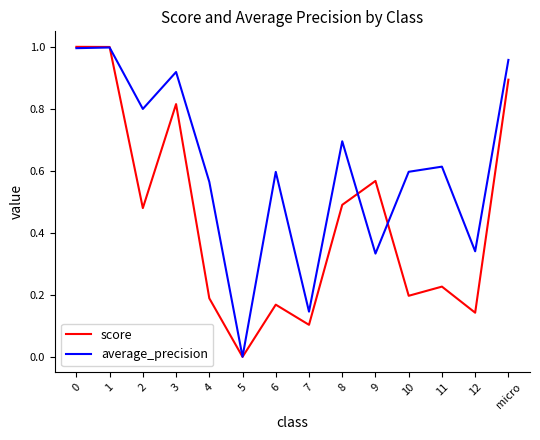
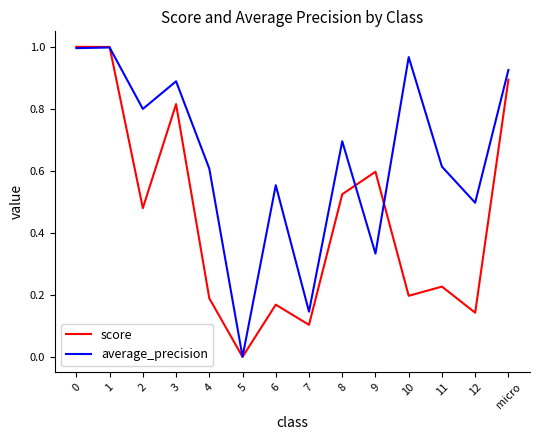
average_precision, 3: 0.92 -> 0.89
average_precision, 4: 0.56 -> 0.61
average_precision, 6: 0.60 -> 0.55
score, 8: 0.49 -> 0.52
score, 9: 0.57 -> 0.60
average_precision, 10: 0.60 -> 0.97
average_precision, 12: 0.34 -> 0.50
average_precision, micro: 0.96 -> 0.93
